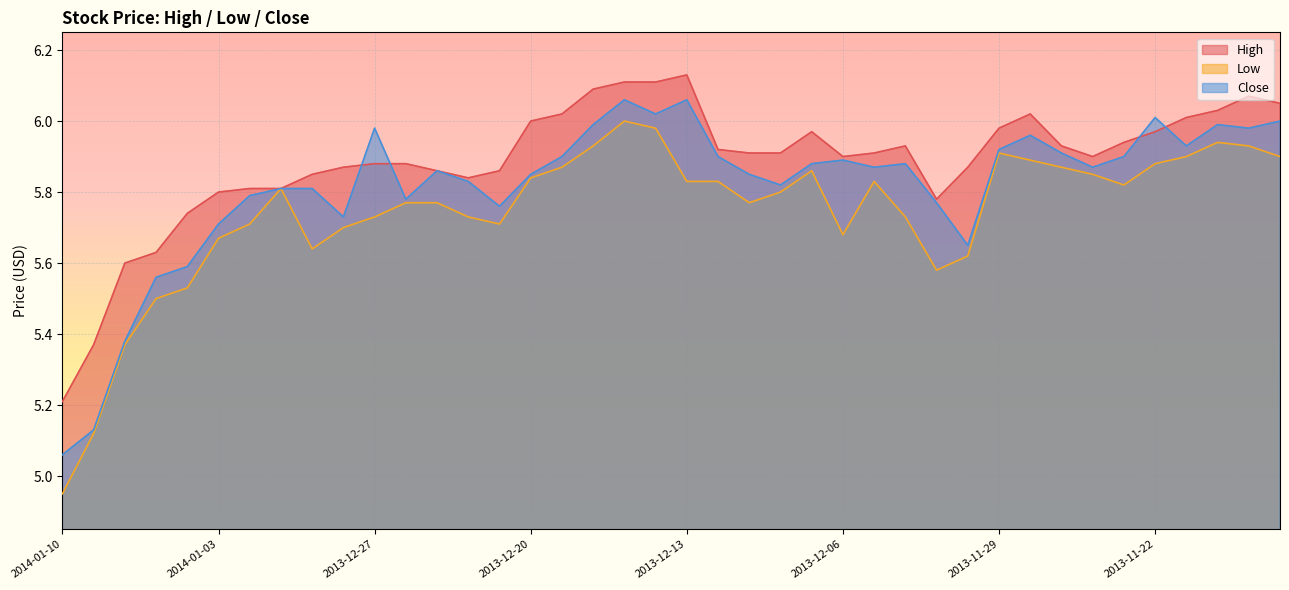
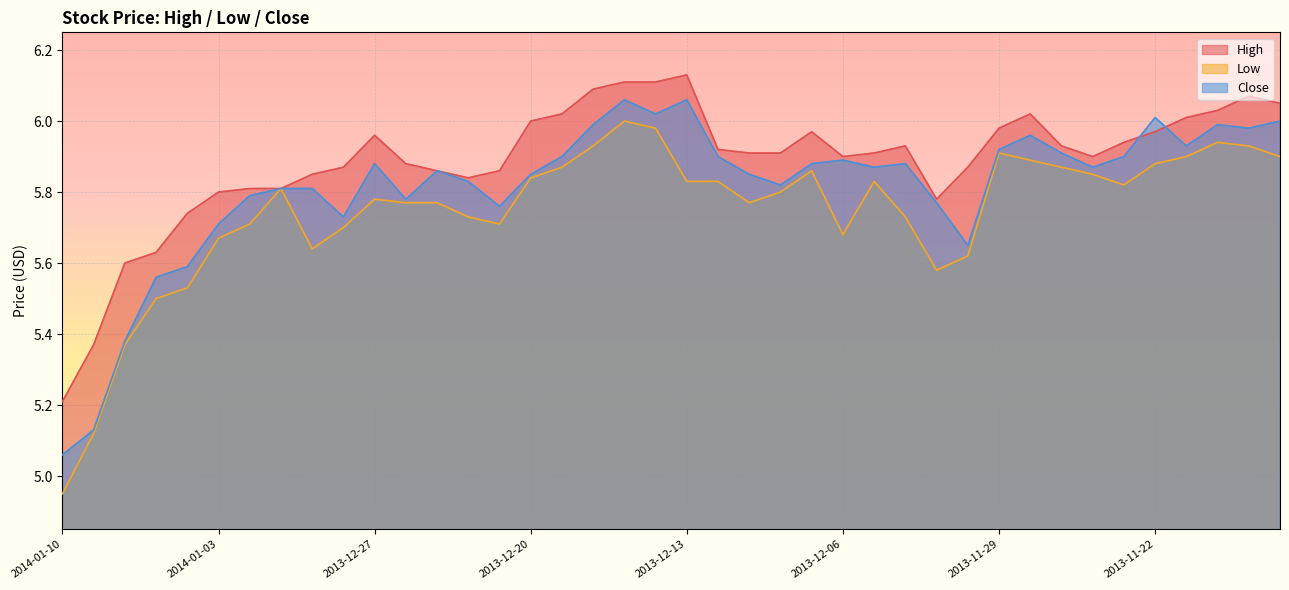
High, 2013-12-27: 5.88 -> 5.96
Low, 2013-12-27: 5.73 -> 5.78
Close, 2013-12-27: 5.98 -> 5.88
